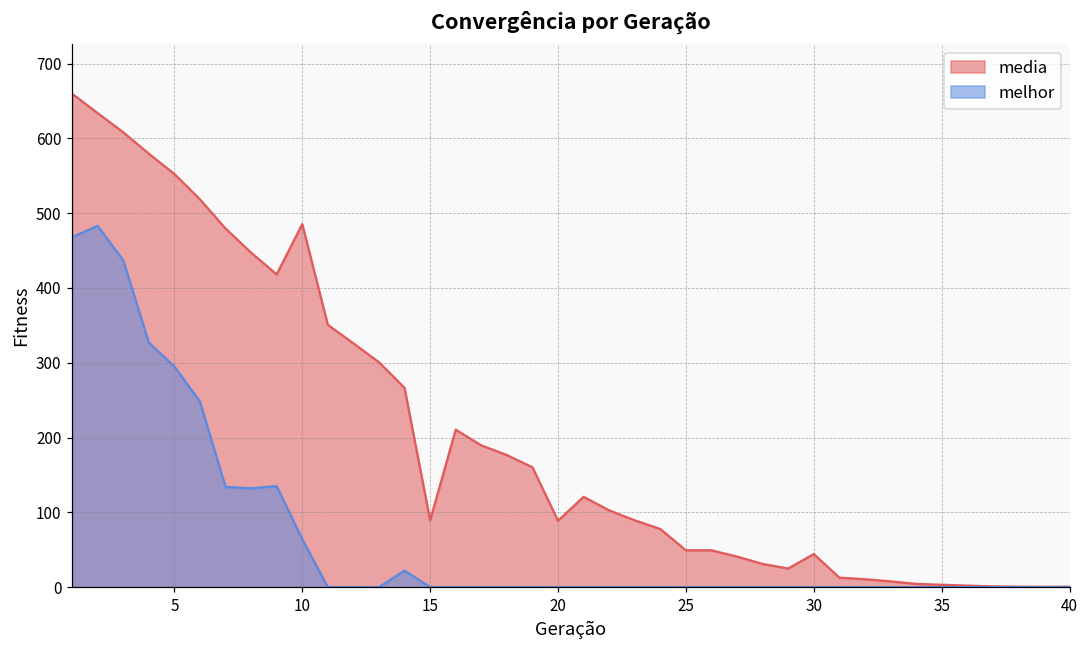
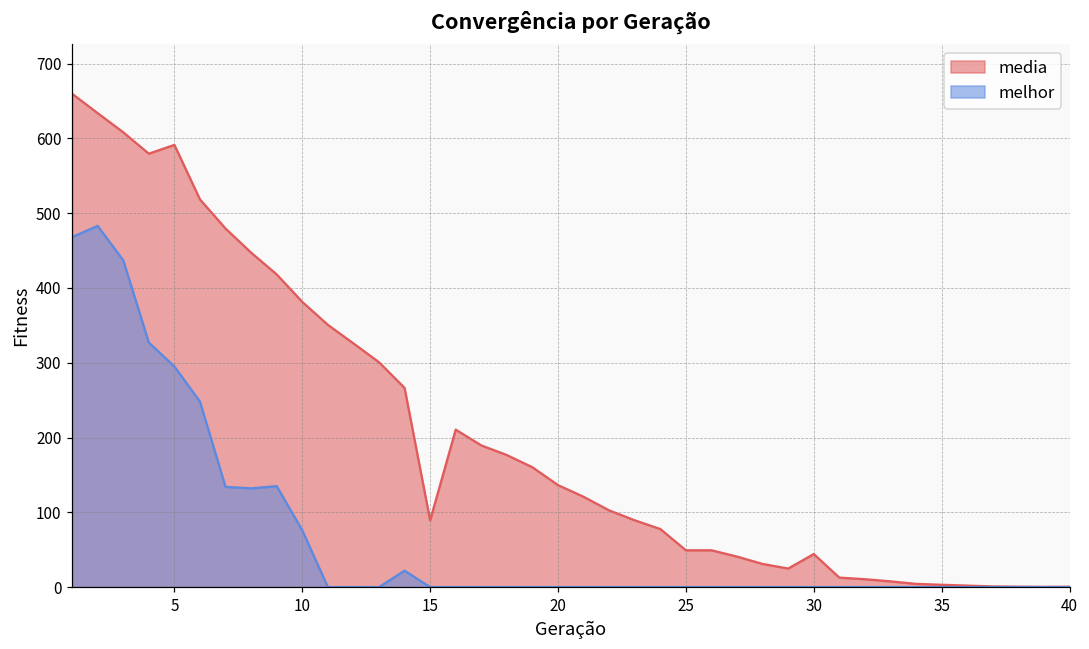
media, 5: 550 -> 590
media, 10: 490 -> 380
melhor, 10: 60 -> 80
media, 20: 90 -> 140
